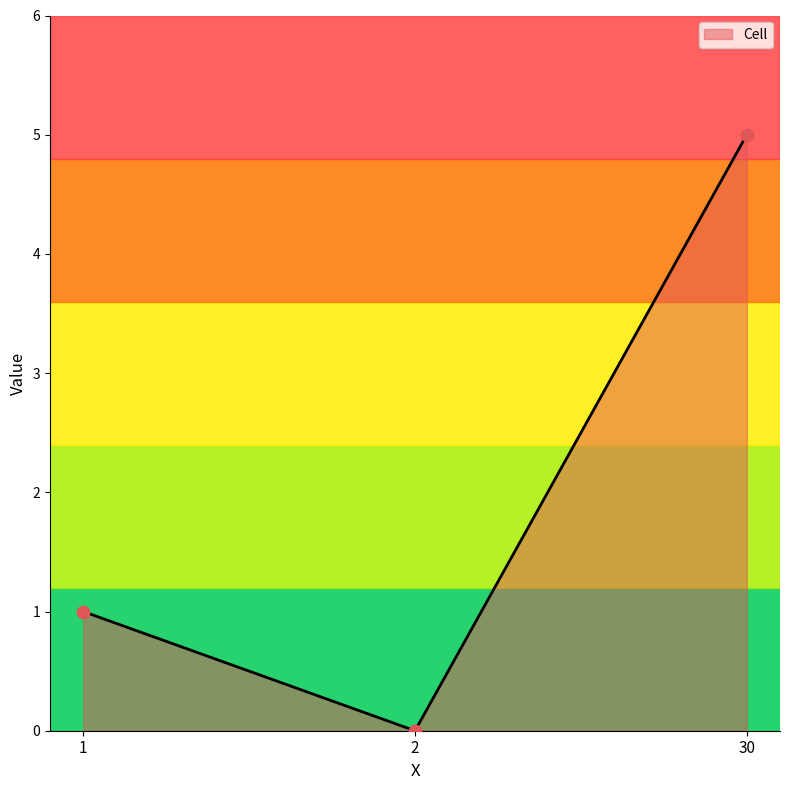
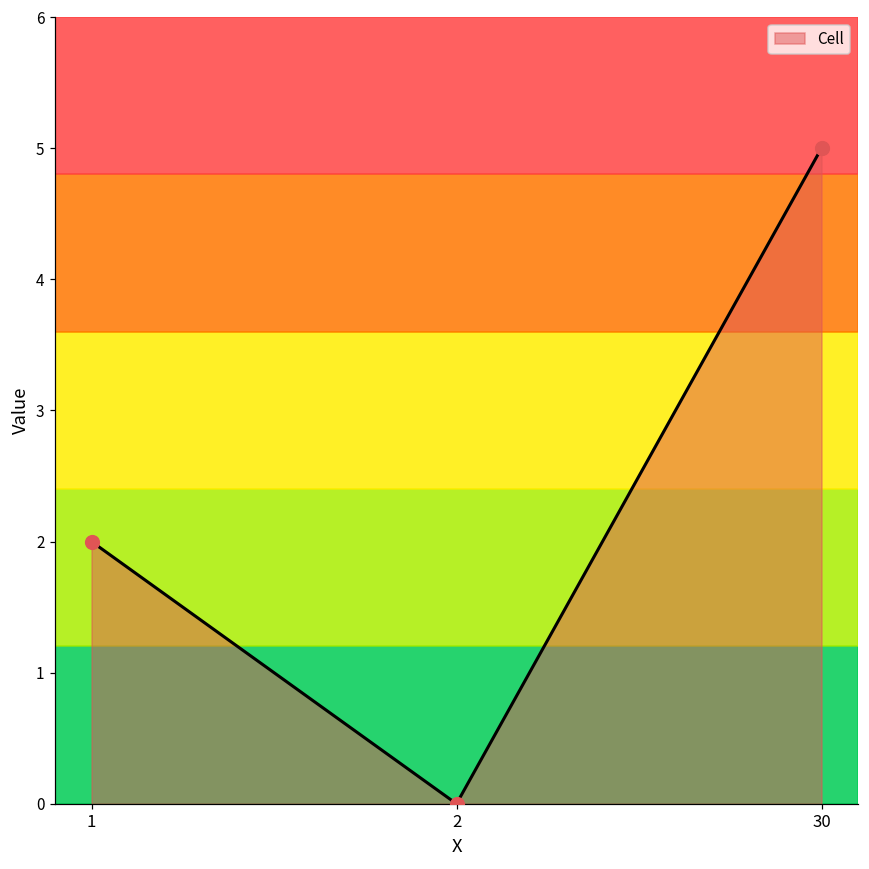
1: 1 -> 2
